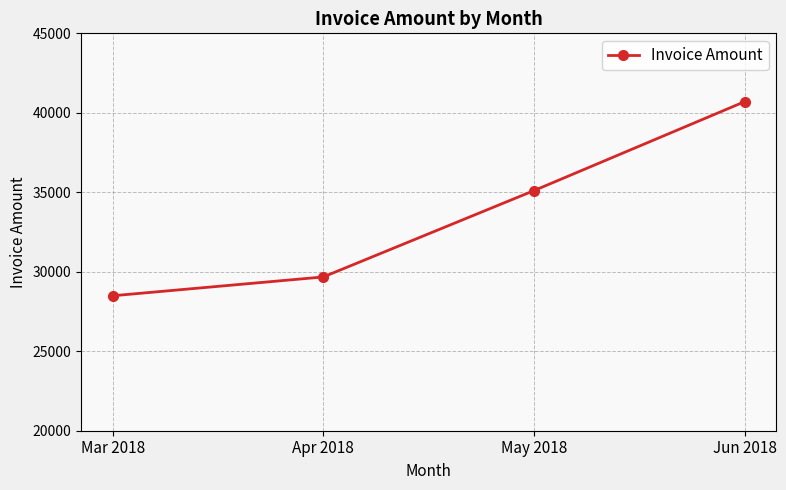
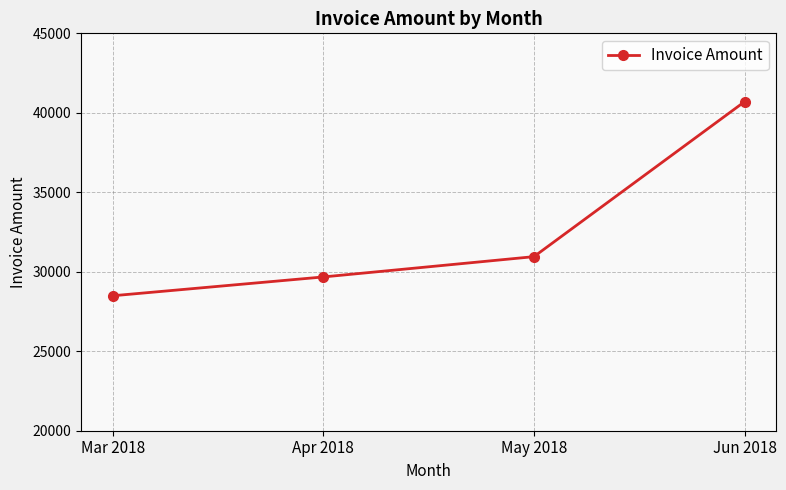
May 2018: 35100 -> 31000
